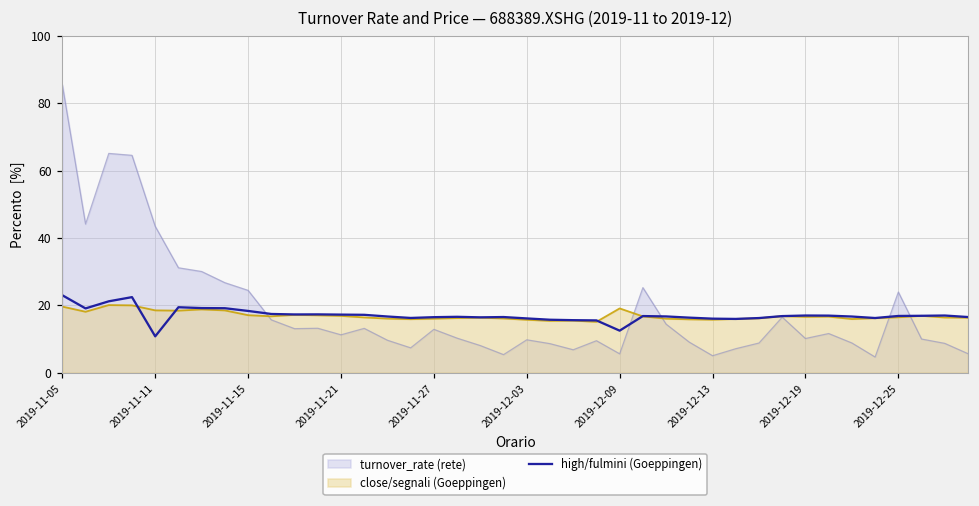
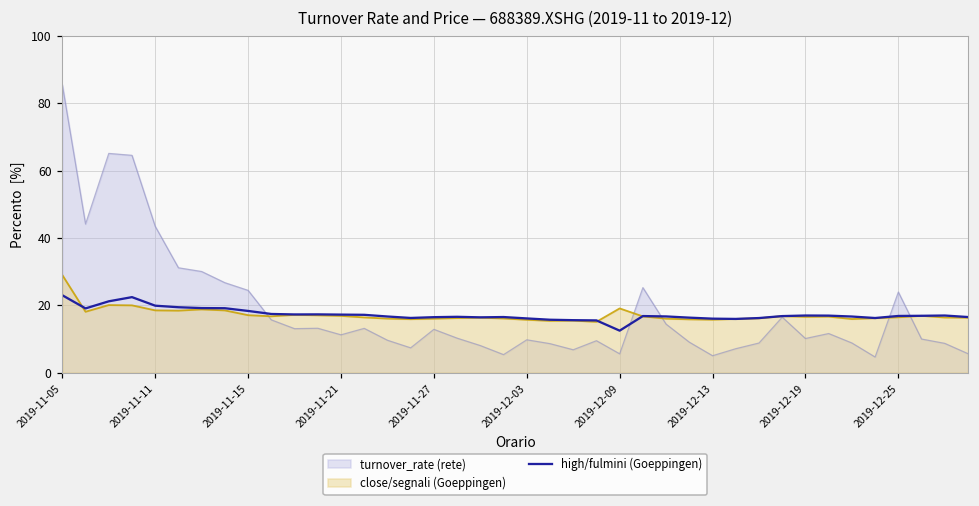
close/segnali (Goeppingen), 2019-11-05: 20 -> 29
high/fulmini (Goeppingen), 2019-11-11: 11 -> 20
